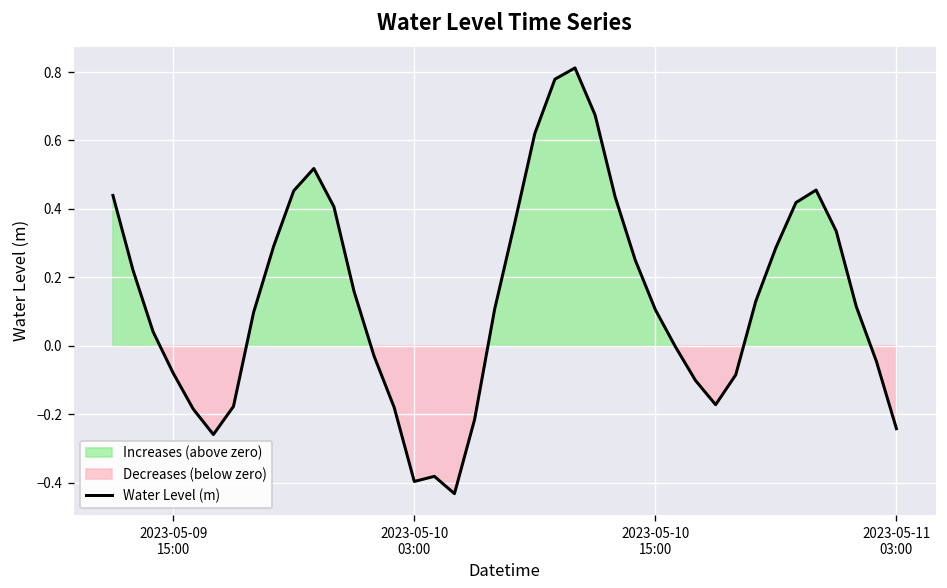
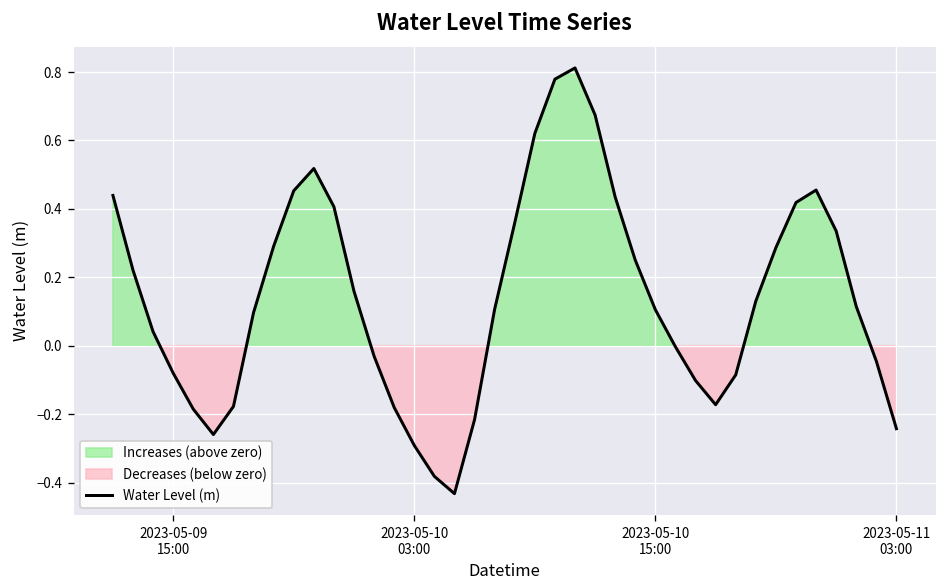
2023-05-10 03:00: -0.40 -> -0.29
